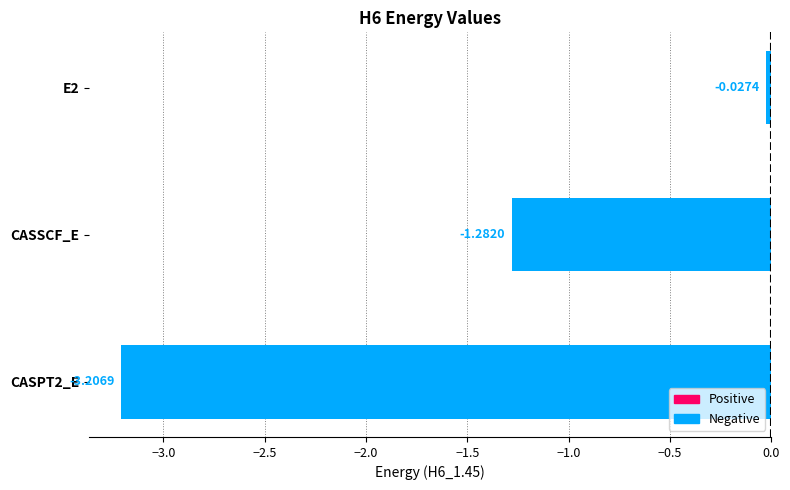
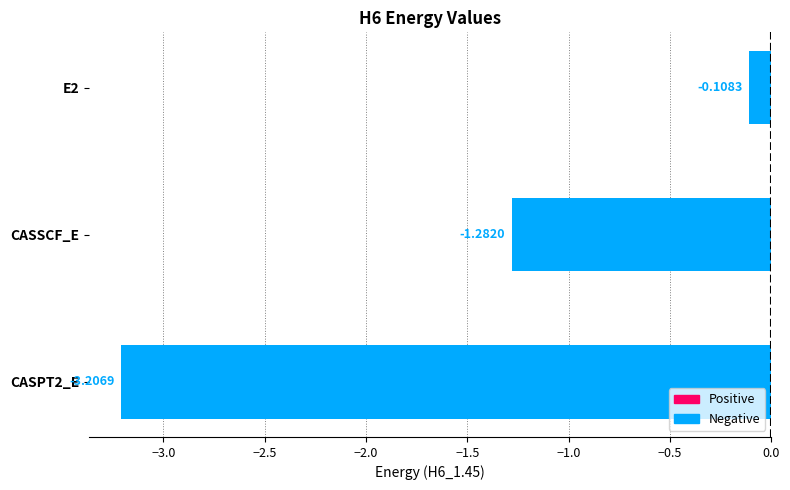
E2: -0.0274 -> -0.1083
